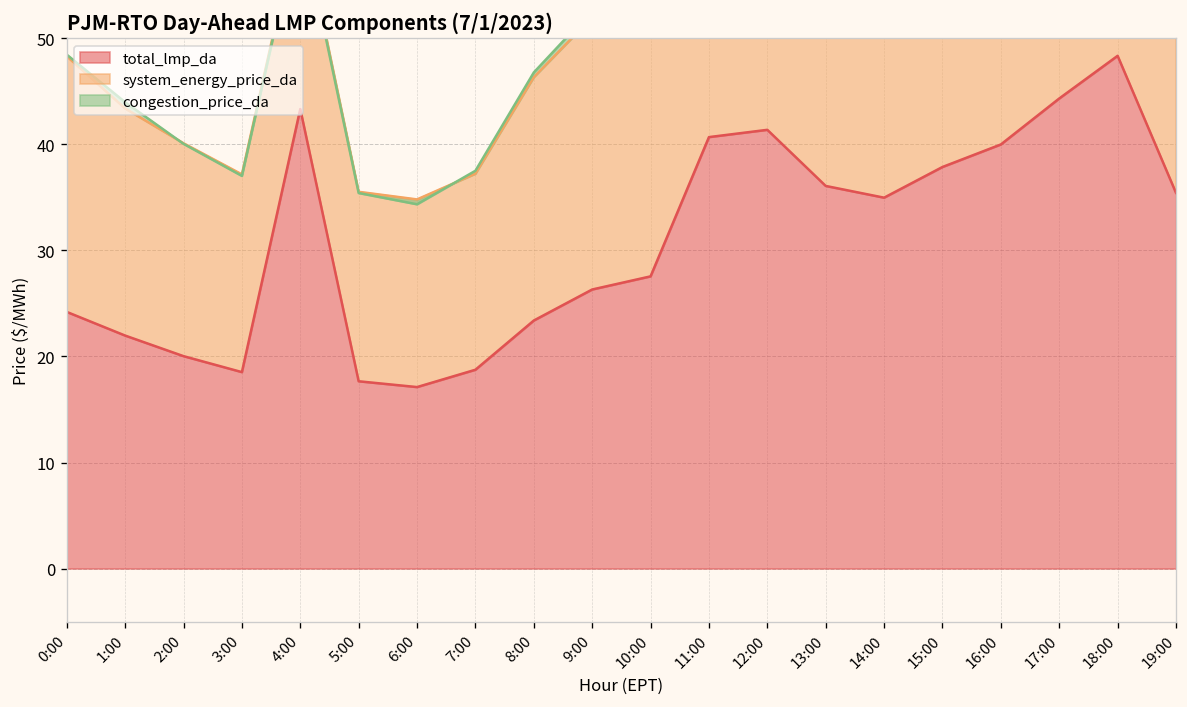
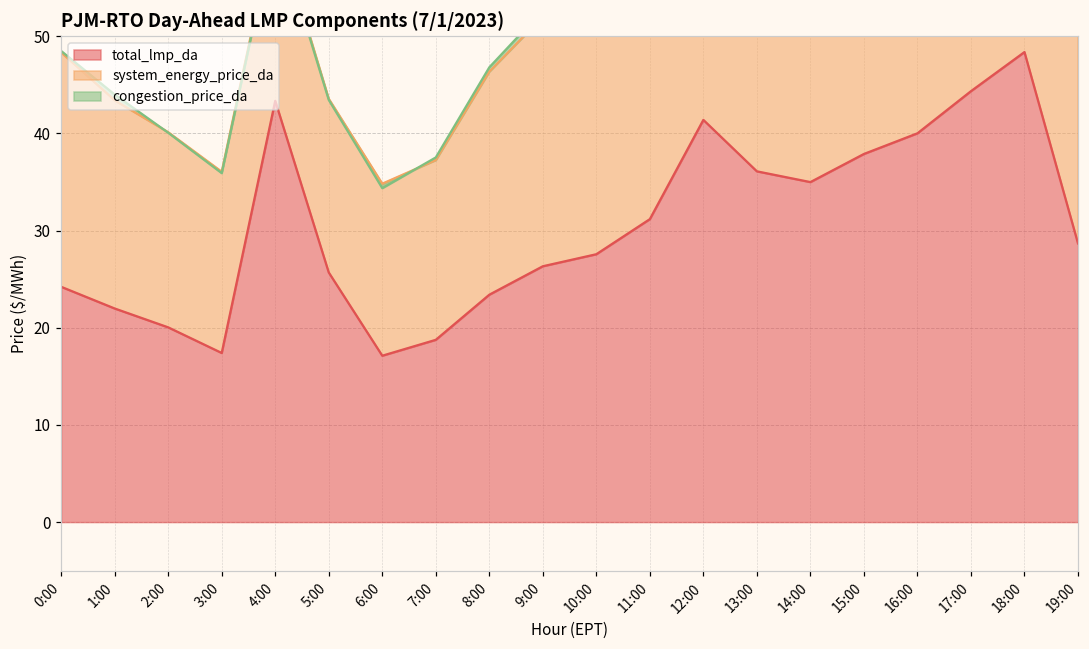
total_lmp_da, 3:00: 19 -> 17
total_lmp_da, 5:00: 18 -> 26
total_lmp_da, 11:00: 41 -> 31
total_lmp_da, 19:00: 35 -> 29
